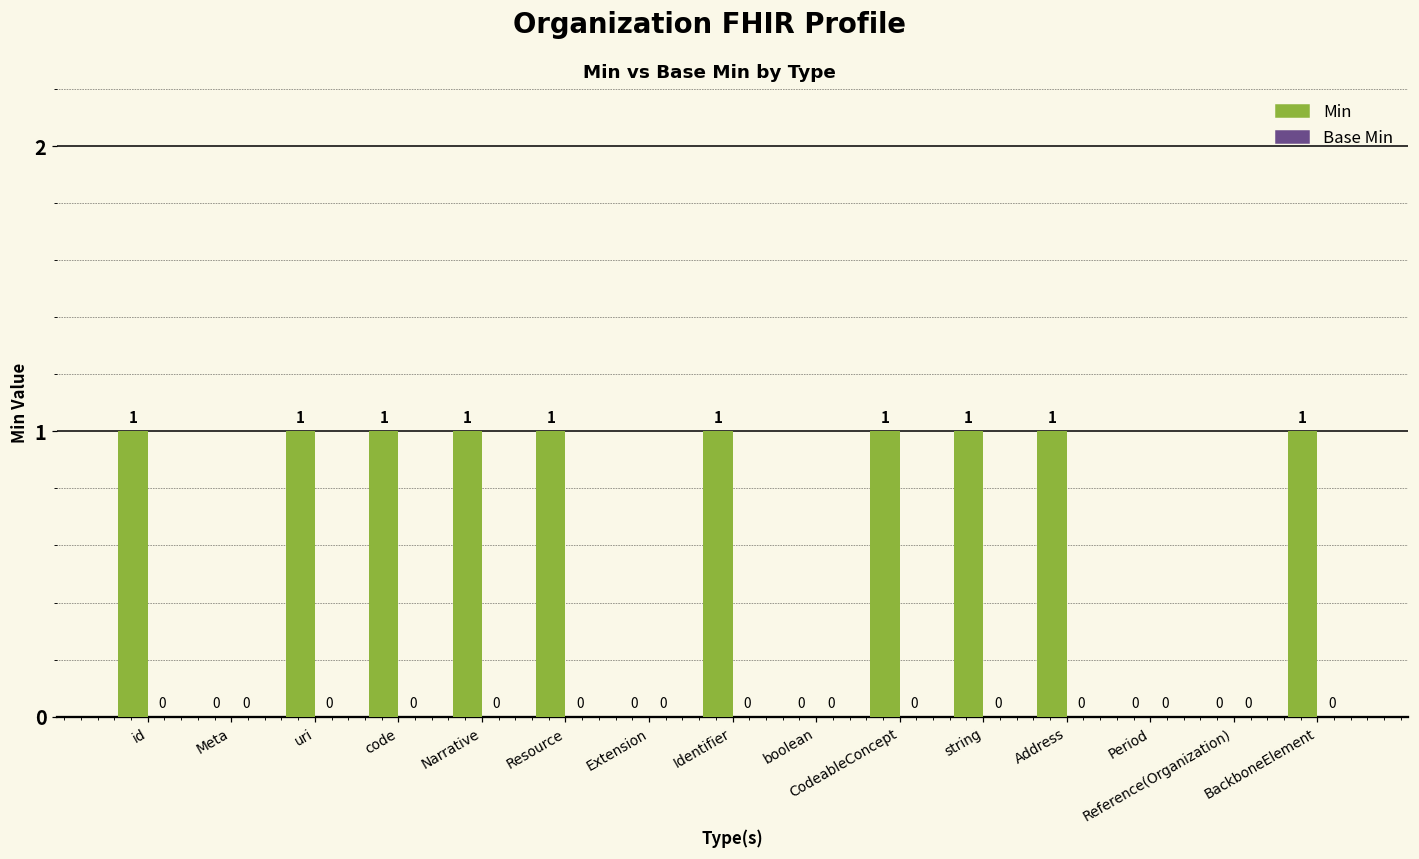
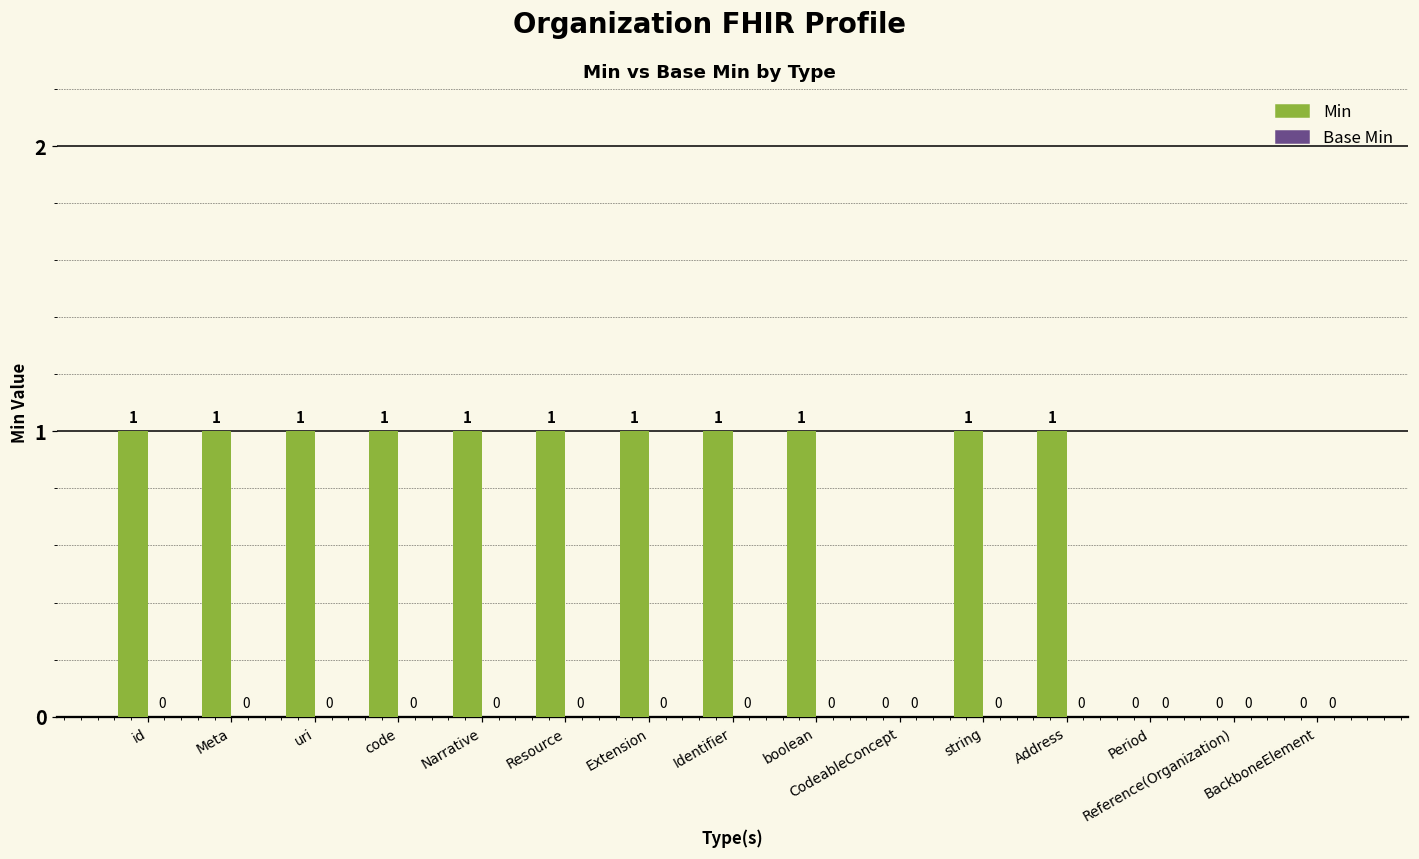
Min, Meta: 0 -> 1
Min, Extension: 0 -> 1
Min, boolean: 0 -> 1
Min, CodeableConcept: 1 -> 0
Min, BackboneElement: 1 -> 0
